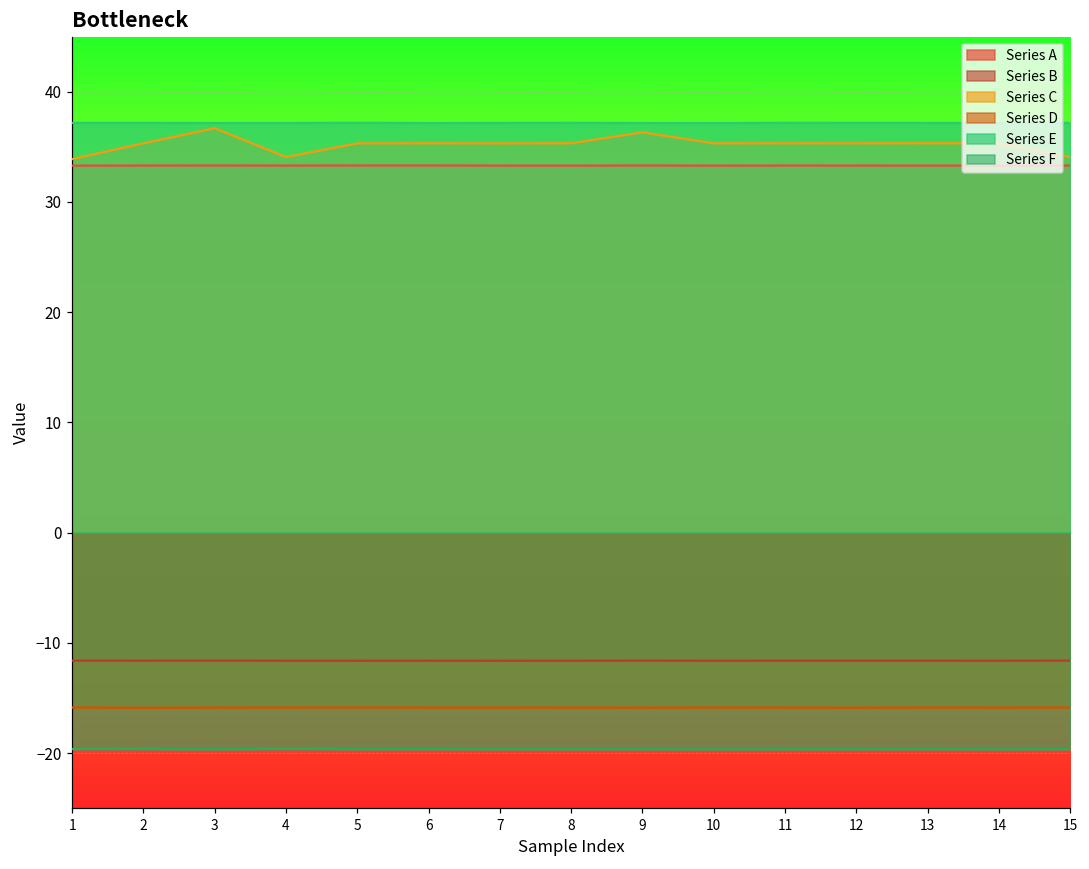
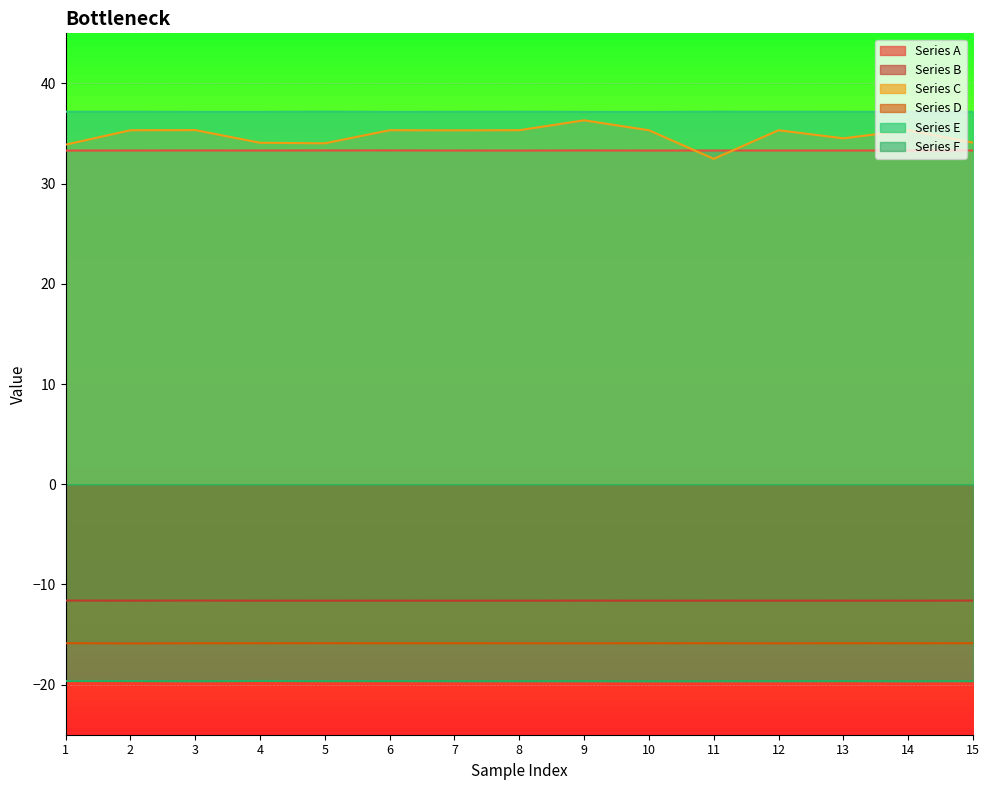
Series C, 3: 36.7 -> 35.3
Series C, 5: 35.3 -> 34.0
Series C, 11: 35.3 -> 32.5
Series C, 13: 35.3 -> 34.5
